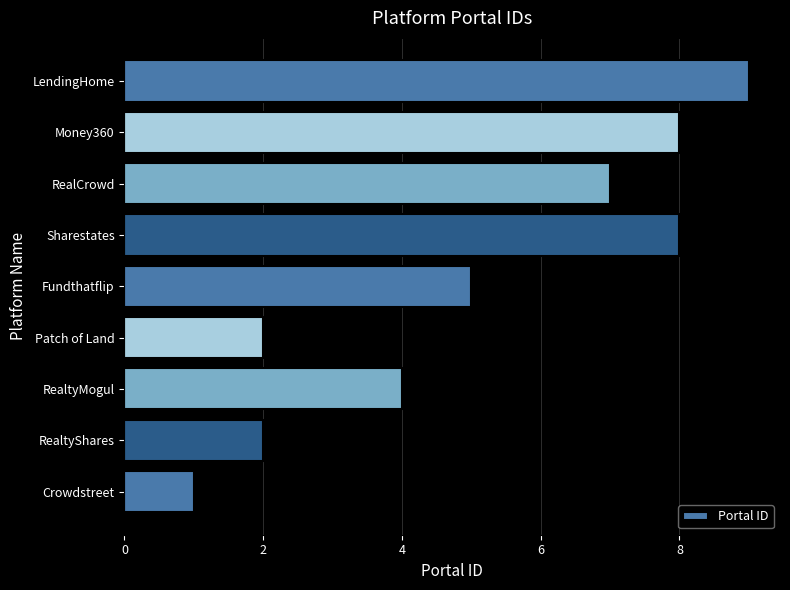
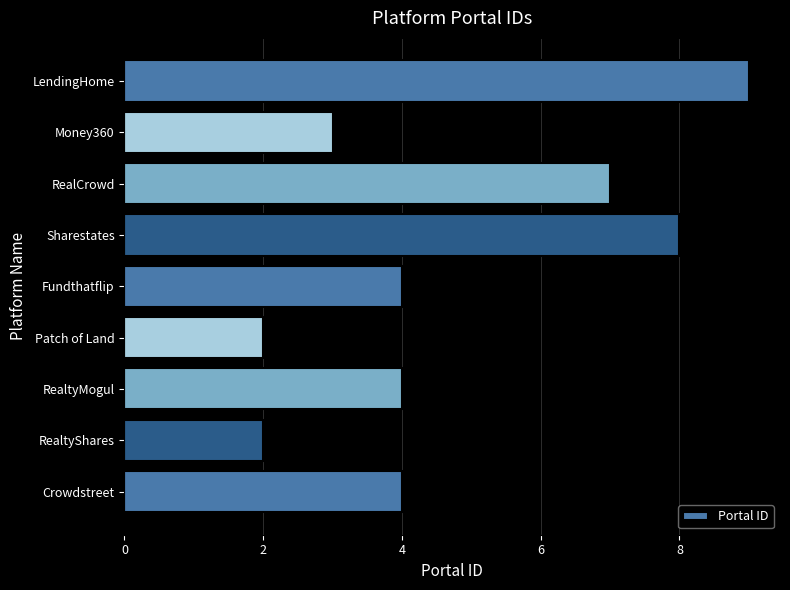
Money360: 8 -> 3
Fundthatflip: 5 -> 4
Crowdstreet: 1 -> 4
